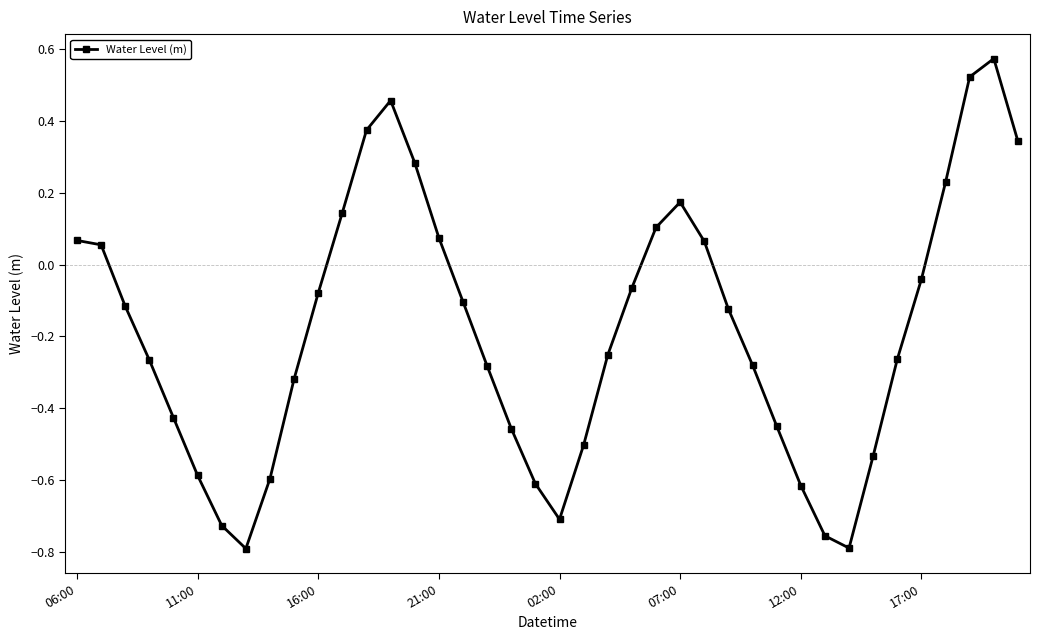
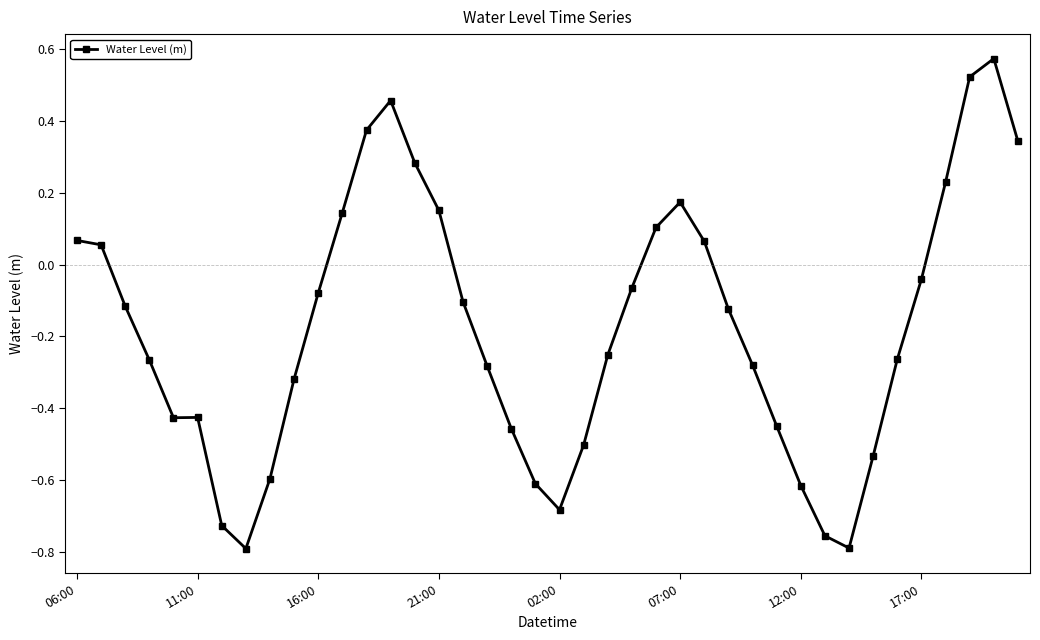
11:00: -0.59 -> -0.43
21:00: 0.07 -> 0.15
02:00: -0.71 -> -0.68
